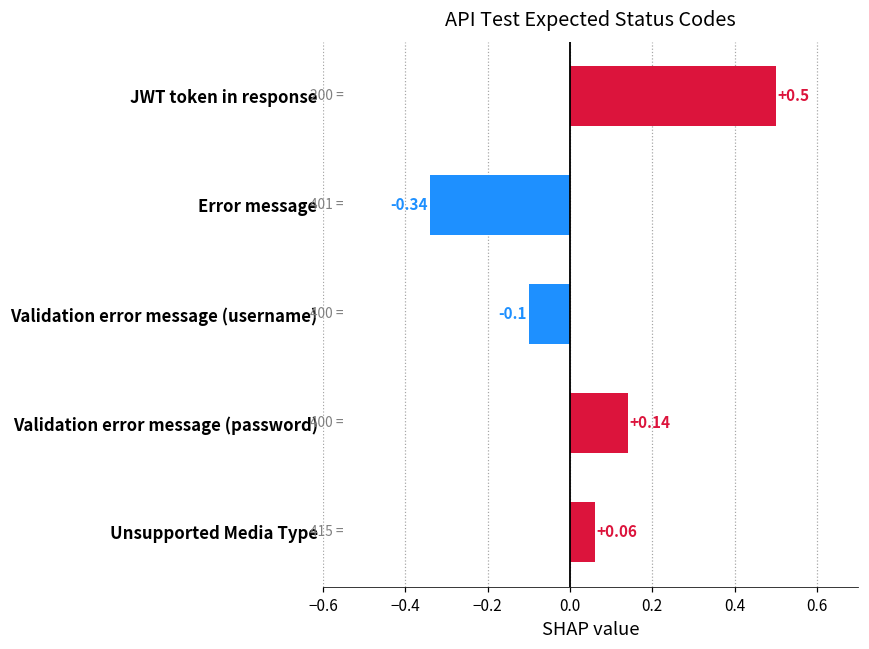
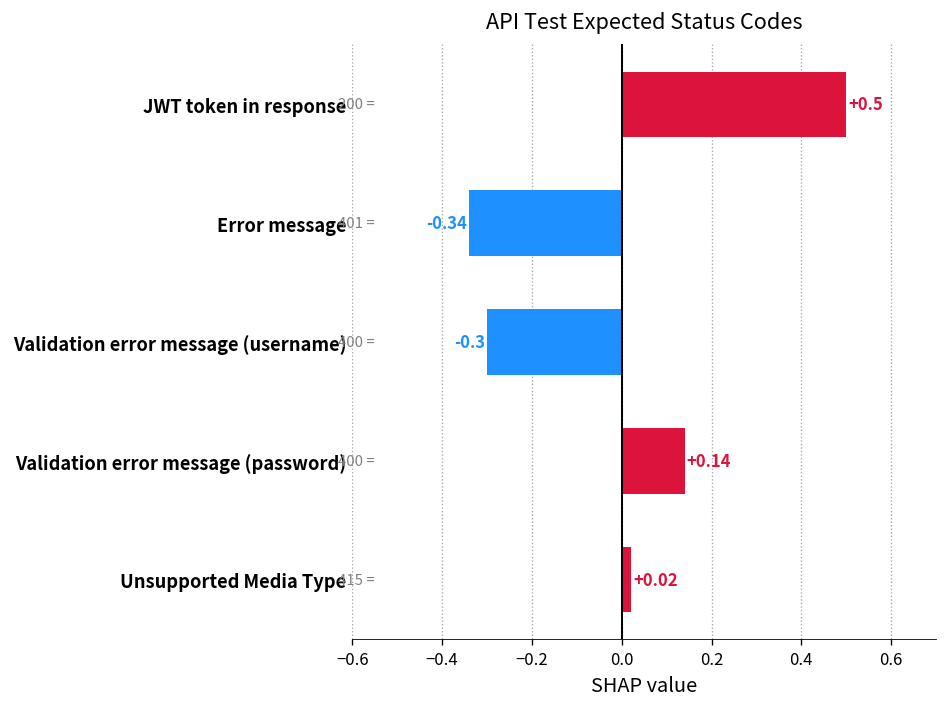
Validation error message (username): -0.1 -> -0.3
Unsupported Media Type: +0.06 -> +0.02
